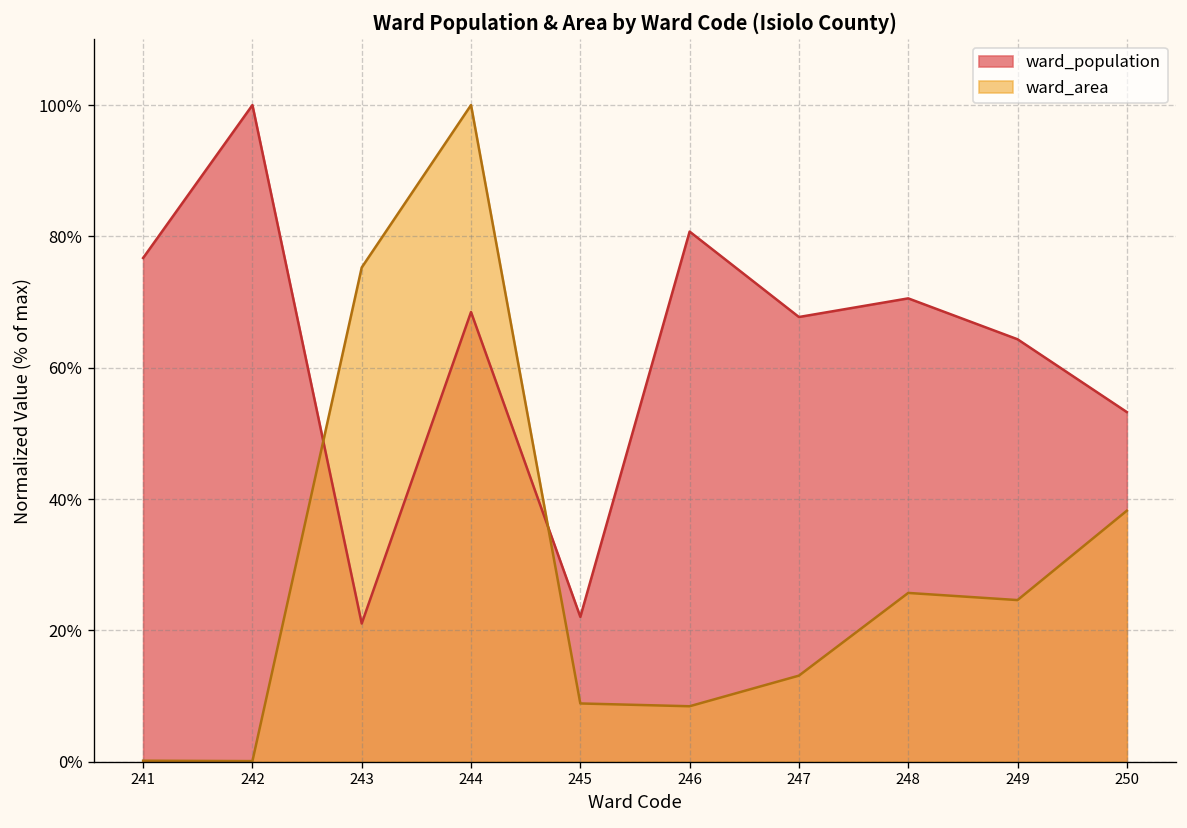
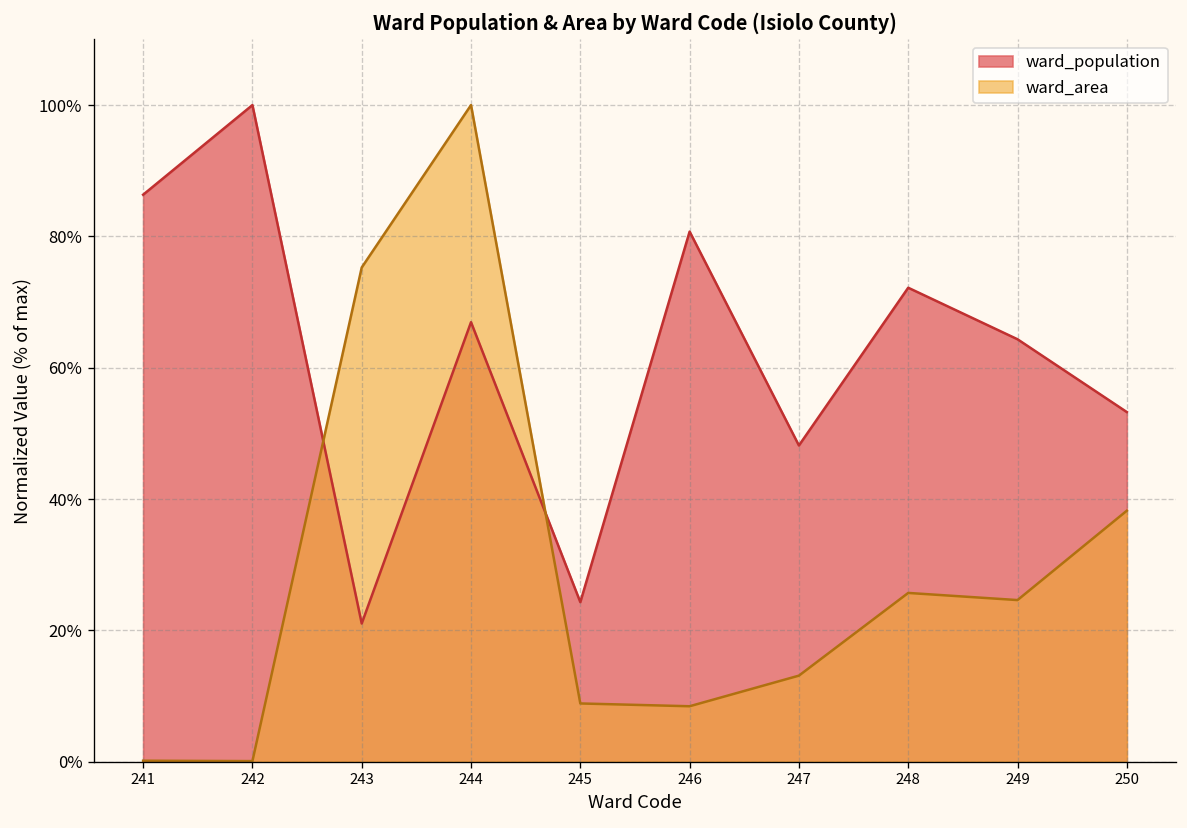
ward_population, 241: 77% -> 86%
ward_population, 244: 68% -> 67%
ward_population, 245: 22% -> 24%
ward_population, 247: 68% -> 48%
ward_population, 248: 71% -> 72%
